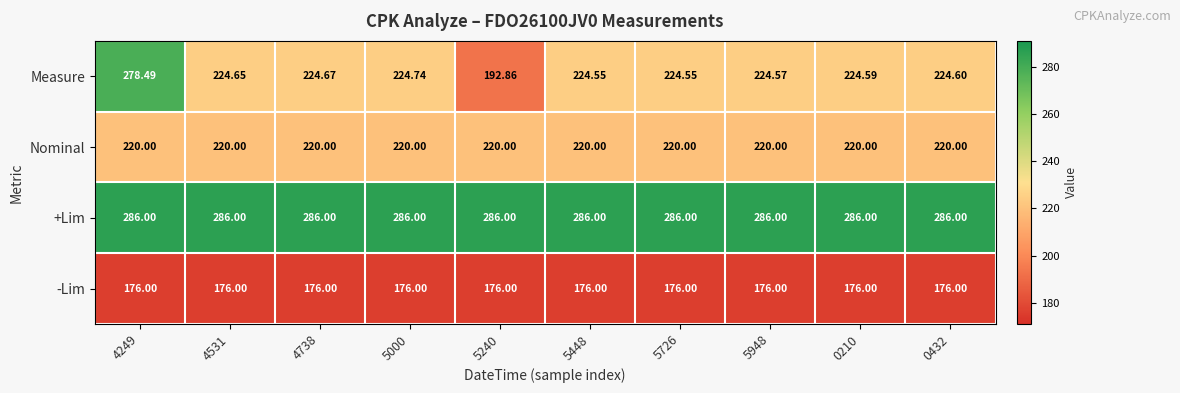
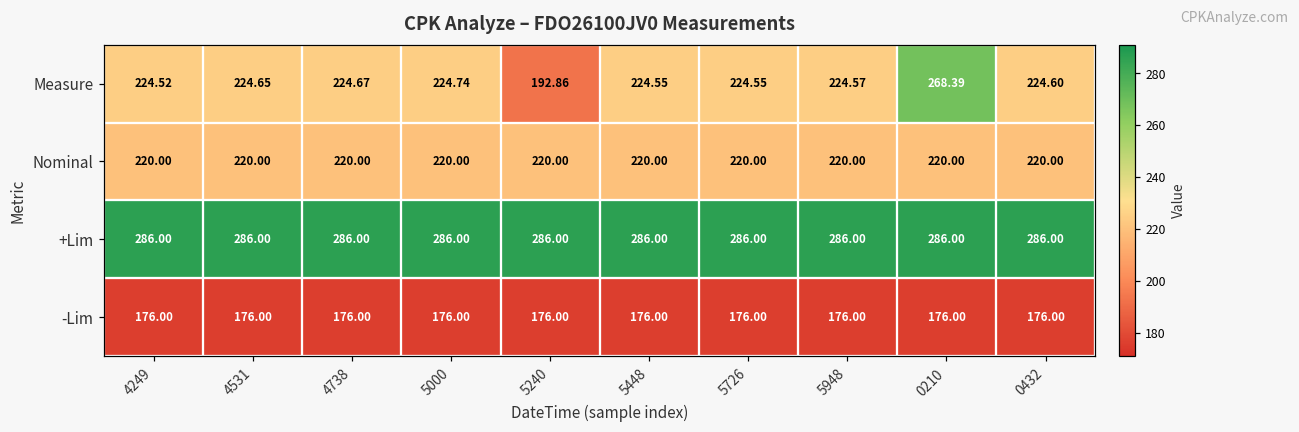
Measure, 4249: 278.49 -> 224.52
Measure, 0210: 224.59 -> 268.39
